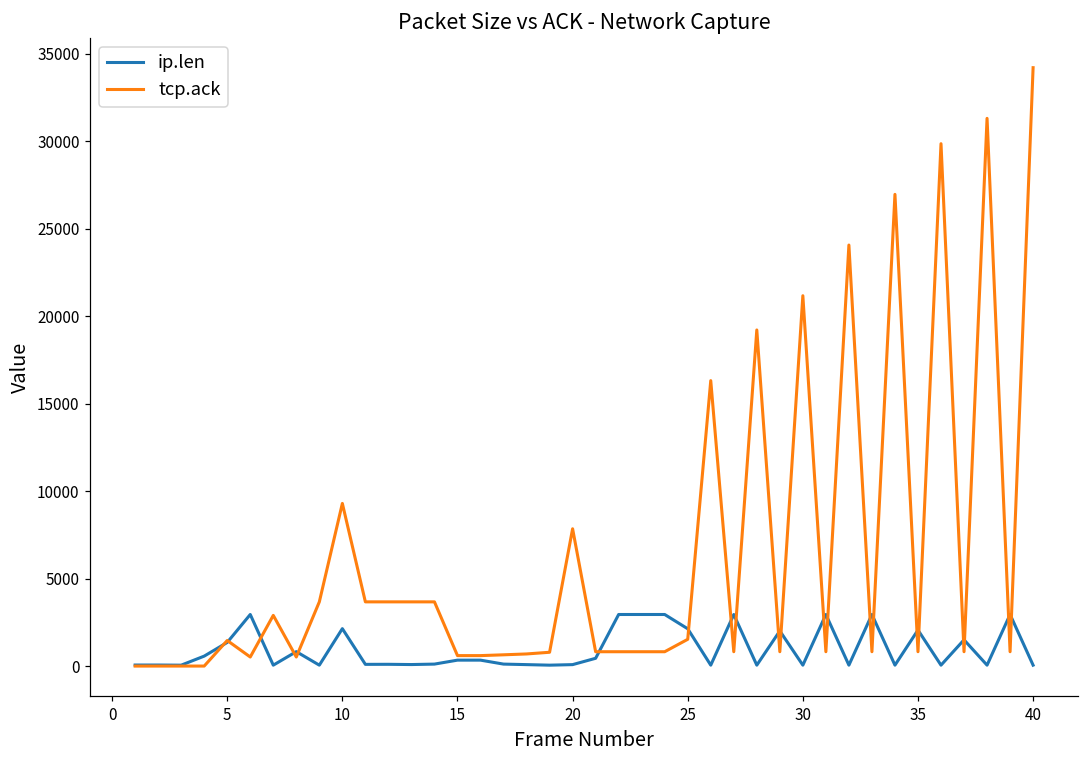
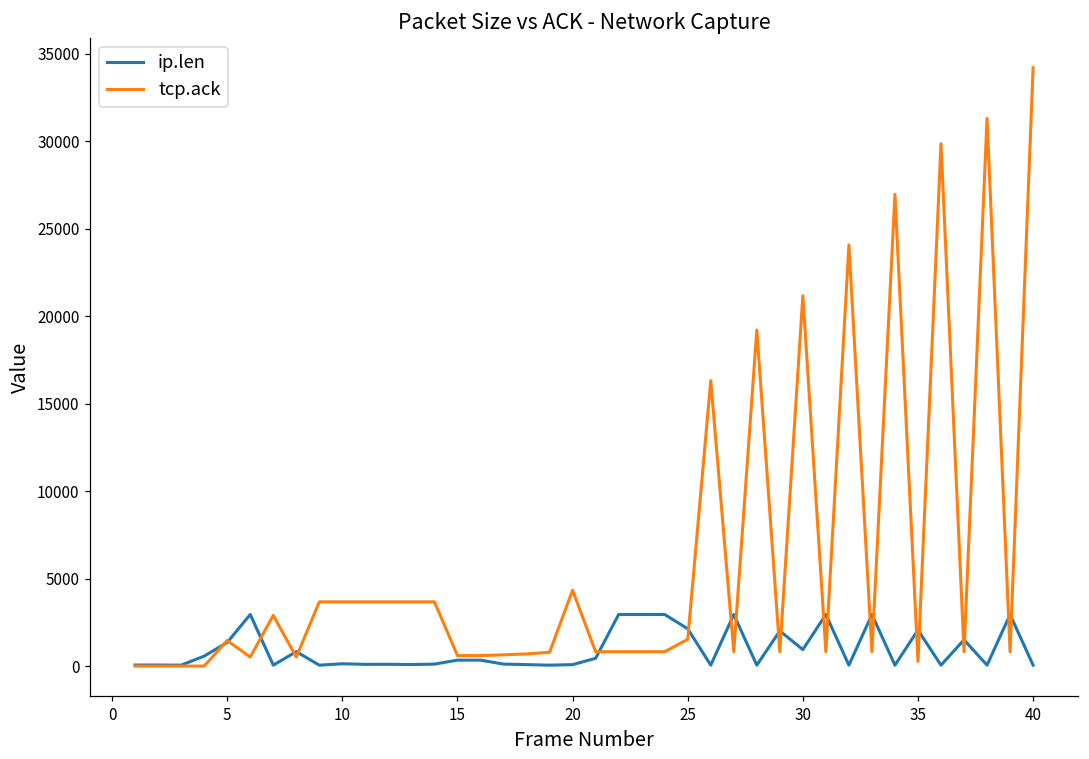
ip.len, 10: 2100 -> 100
tcp.ack, 10: 9300 -> 3700
tcp.ack, 20: 7800 -> 4300
ip.len, 30: 100 -> 900
tcp.ack, 35: 800 -> 300
